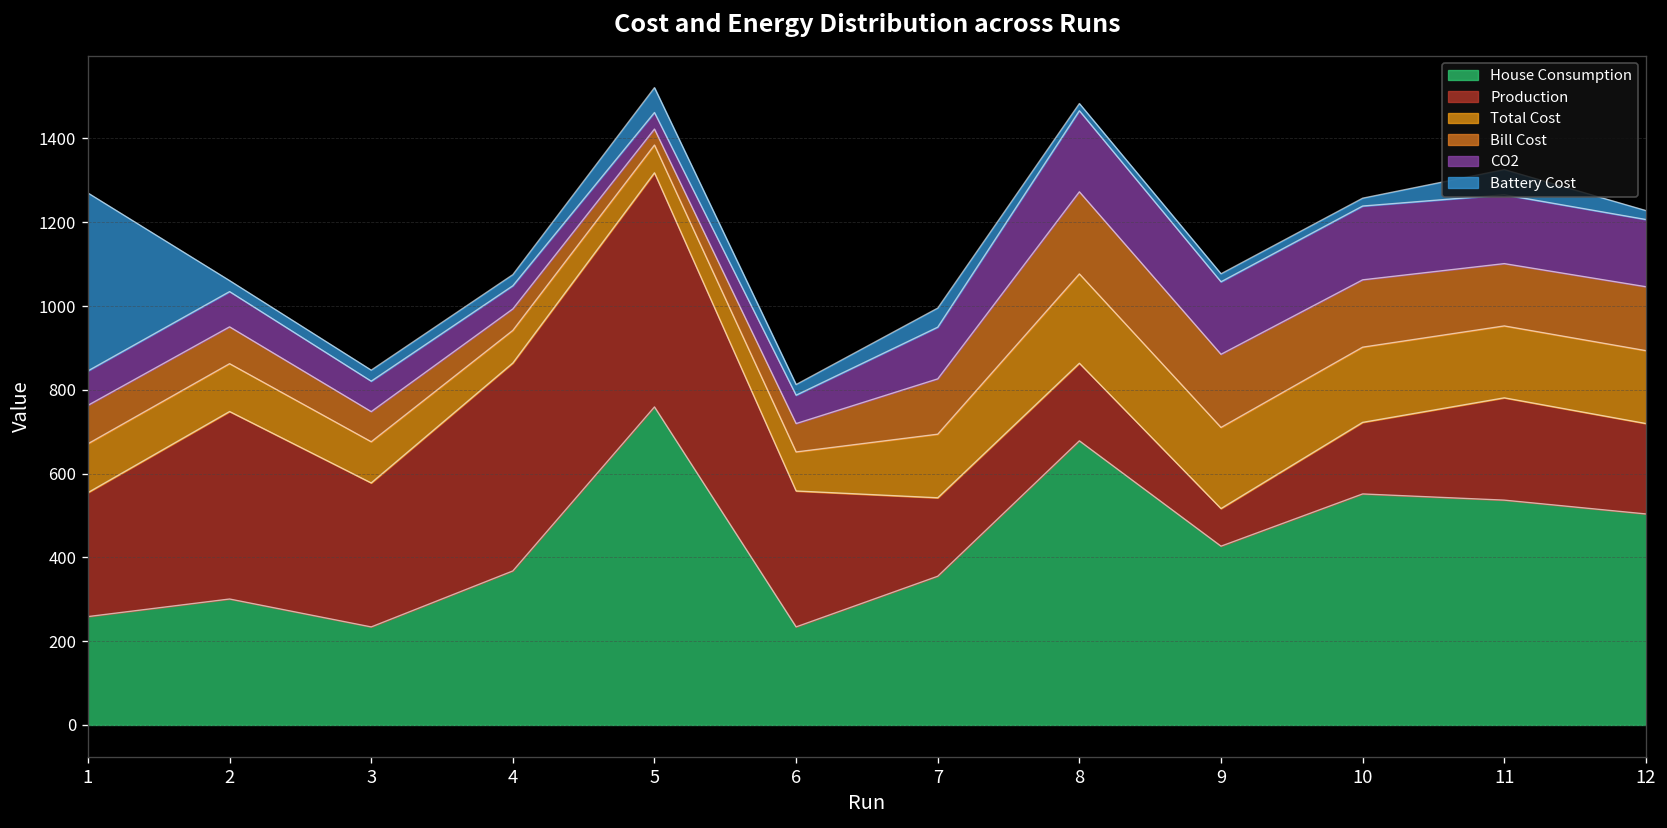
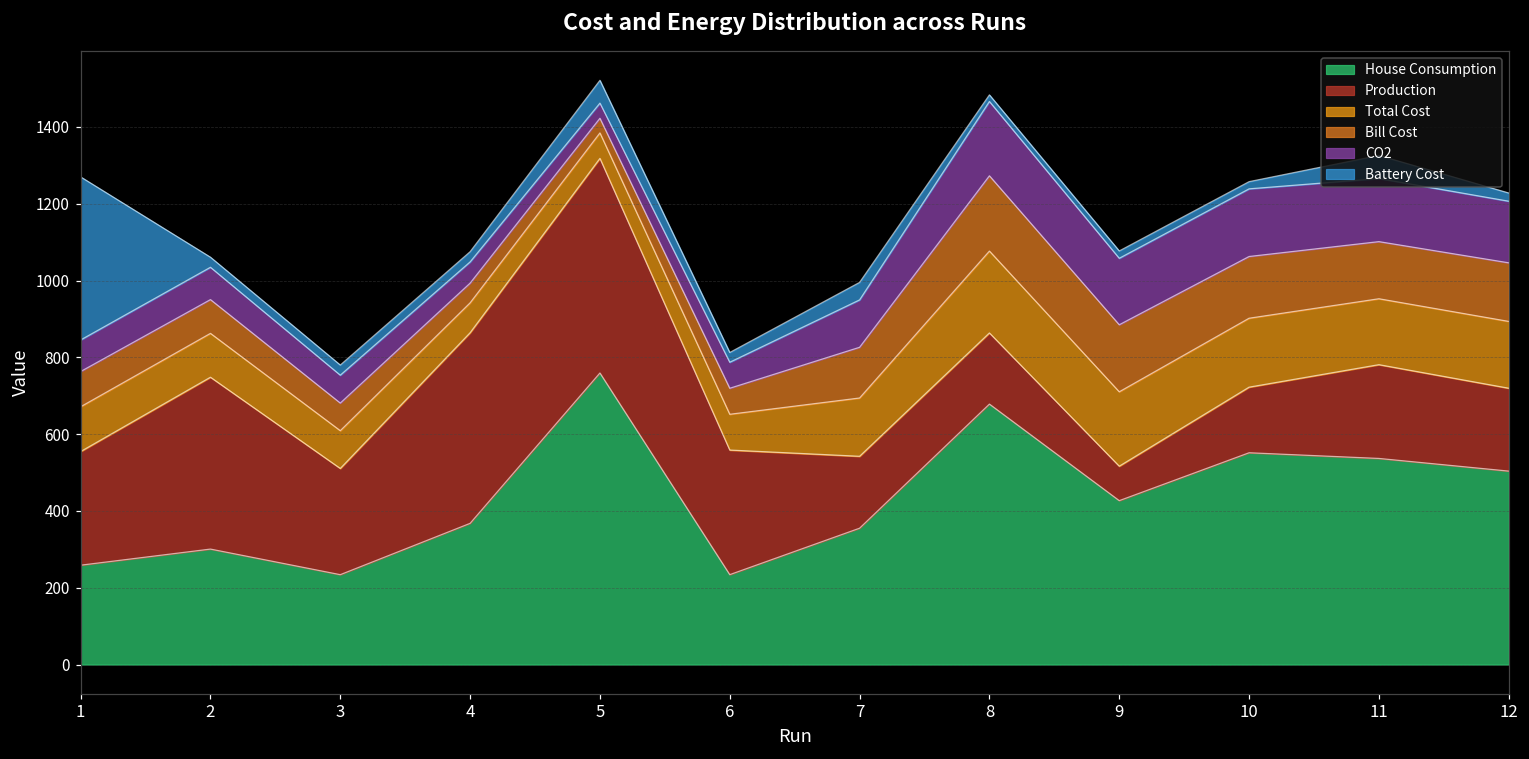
Production, 3: 340 -> 280
